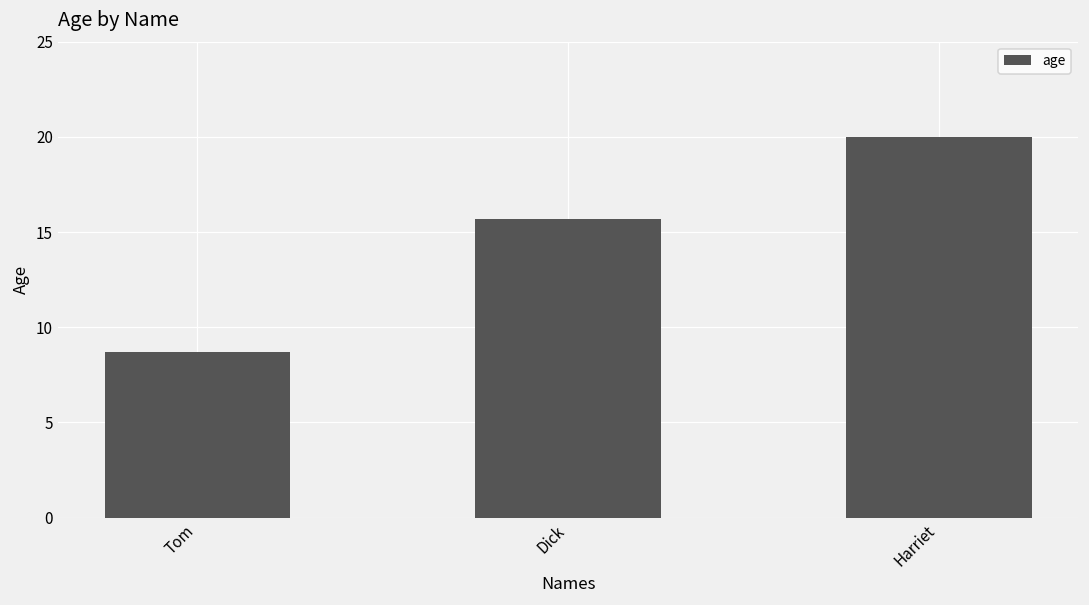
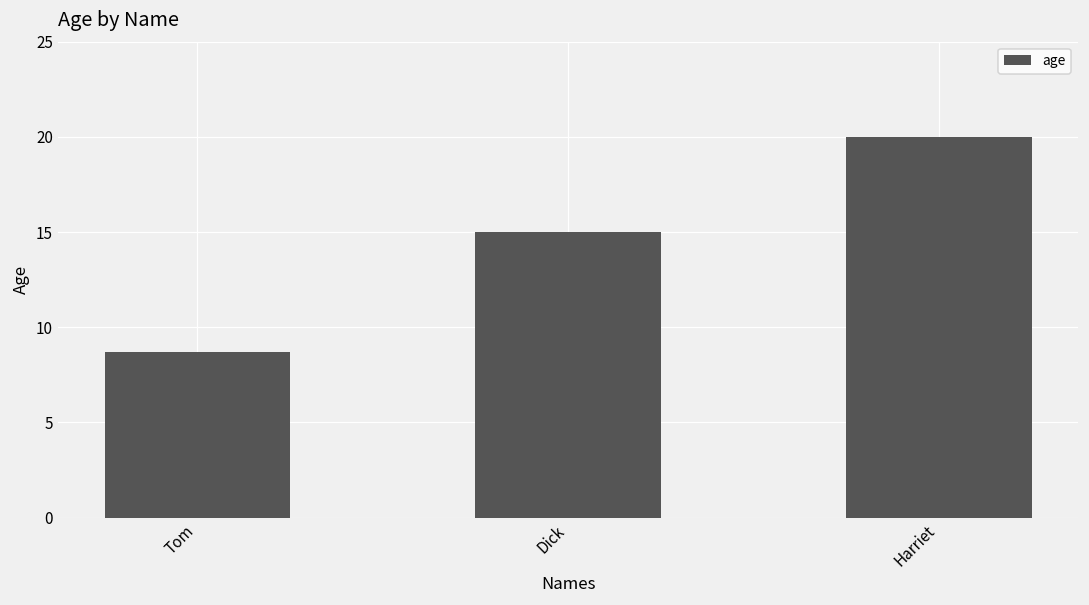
Dick: 15.7 -> 15.0
